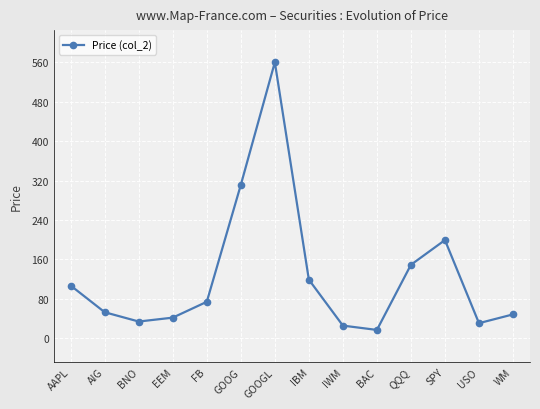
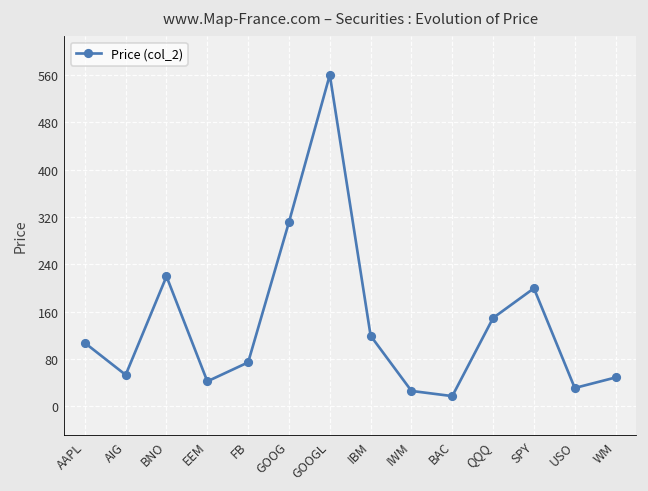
BNO: 30 -> 220
